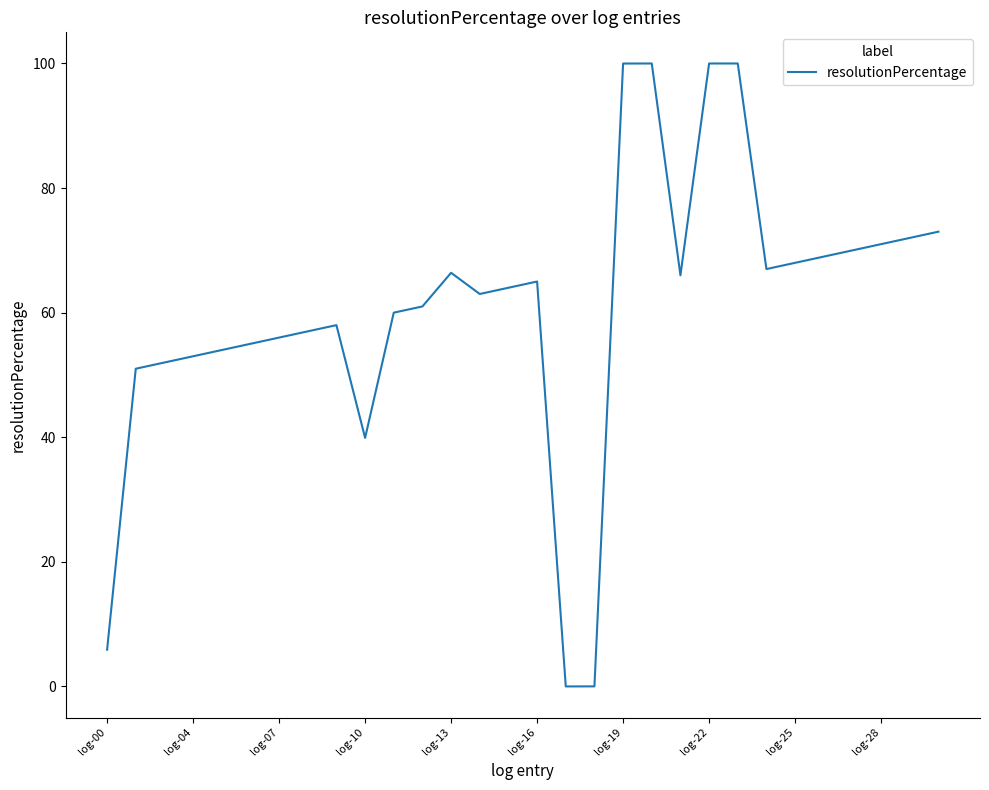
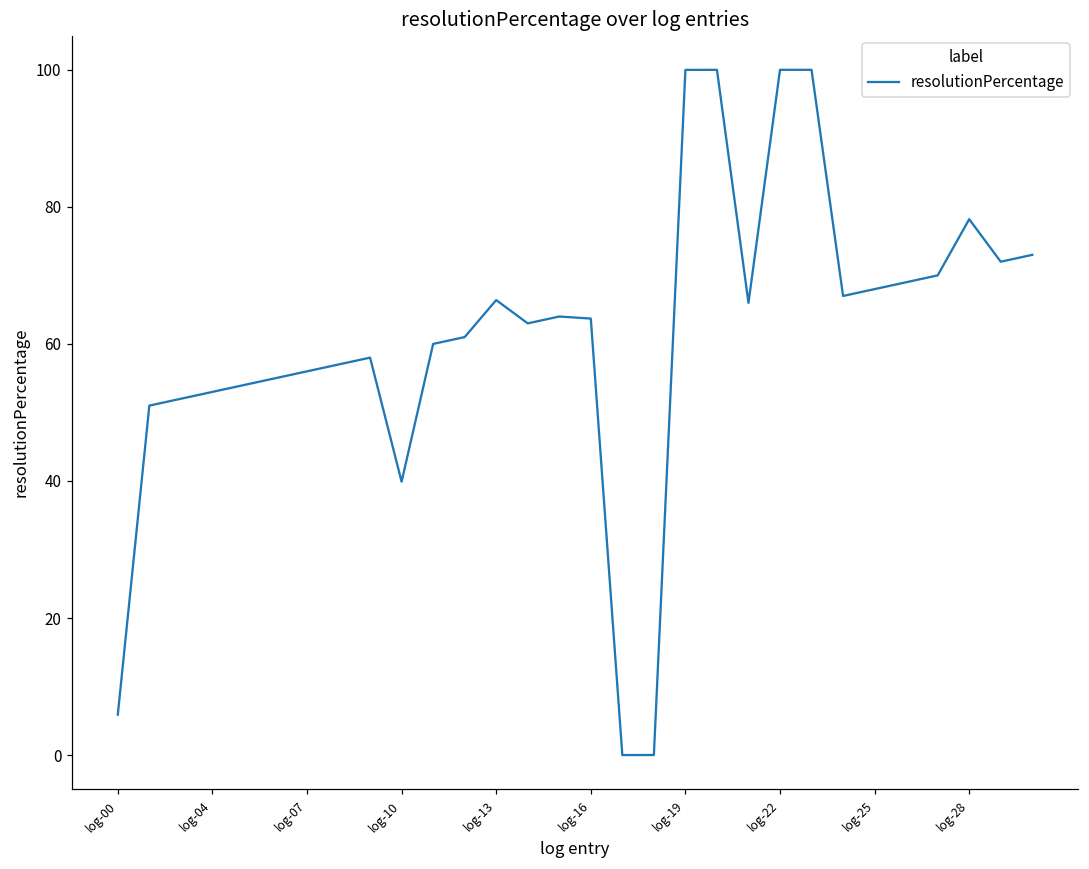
log-16: 65 -> 64
log-28: 71 -> 78
